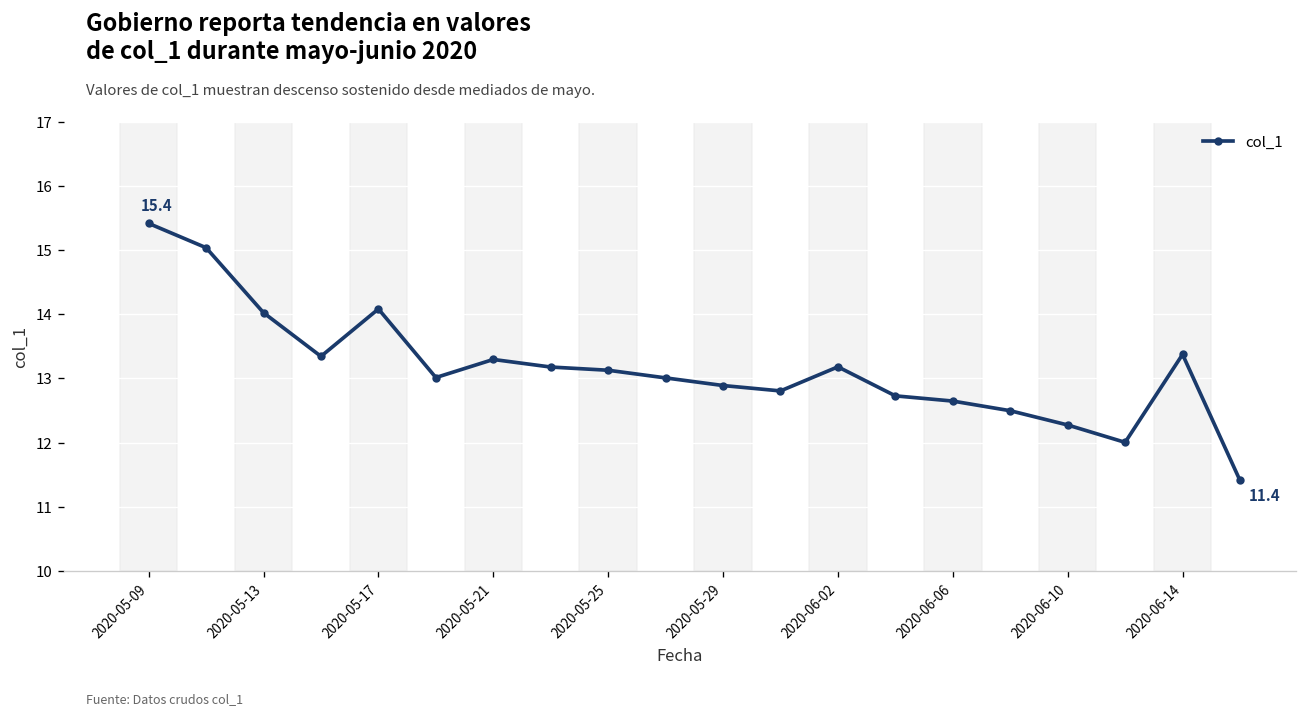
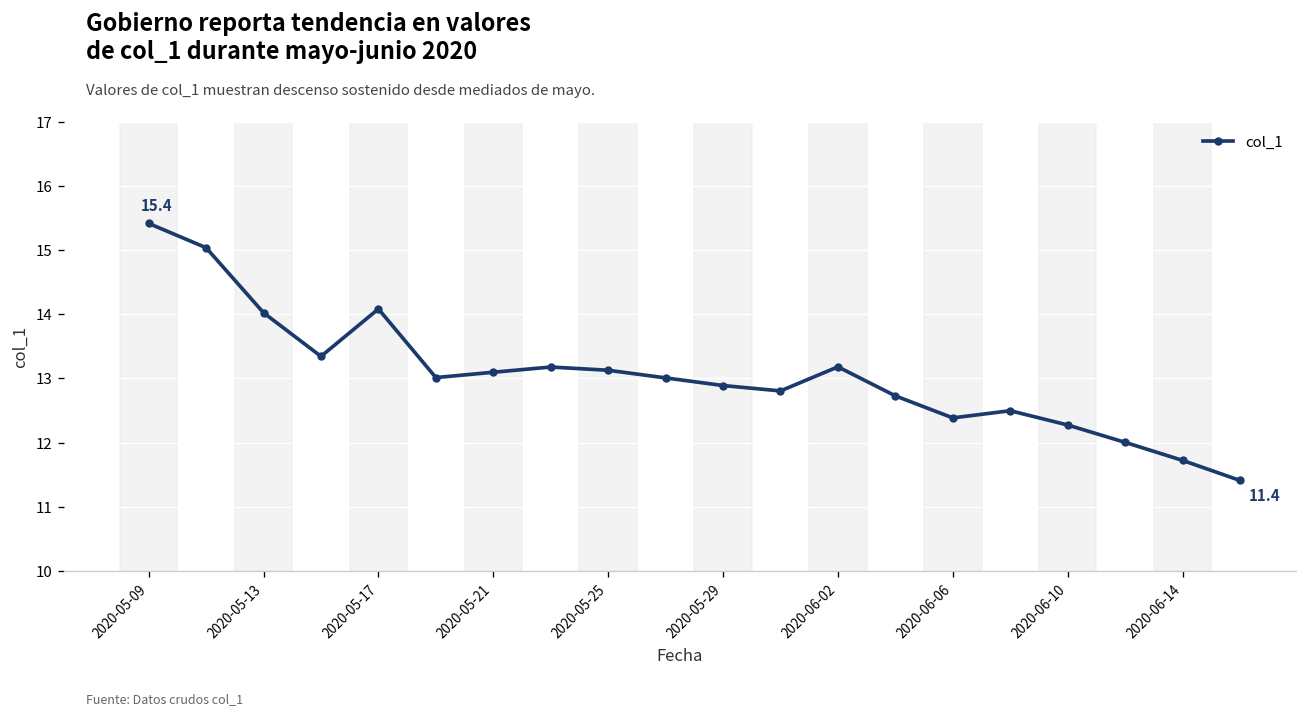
2020-05-21: 13.3 -> 13.1
2020-06-06: 12.6 -> 12.4
2020-06-14: 13.4 -> 11.7
